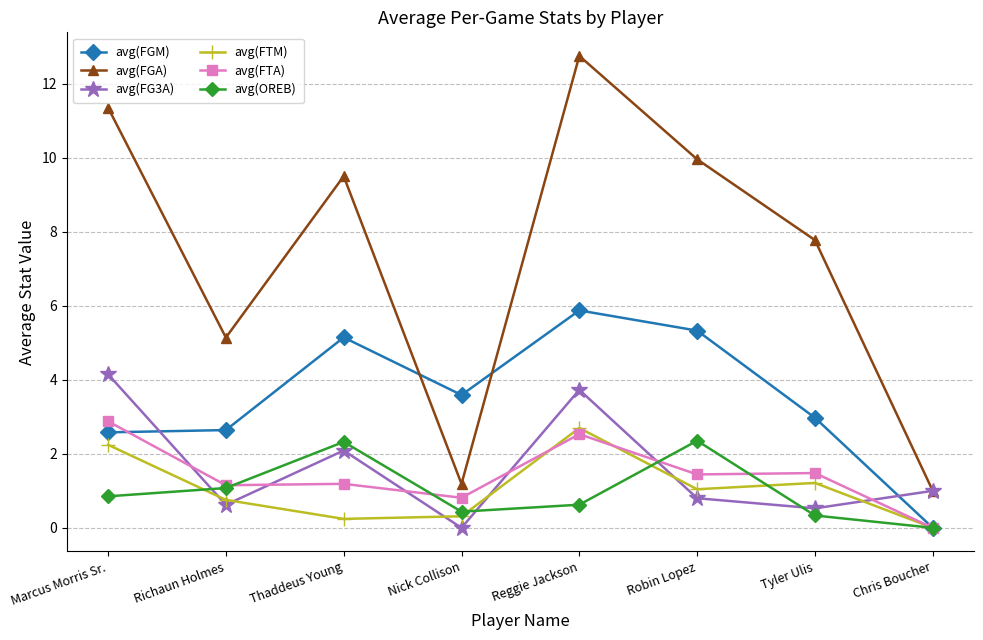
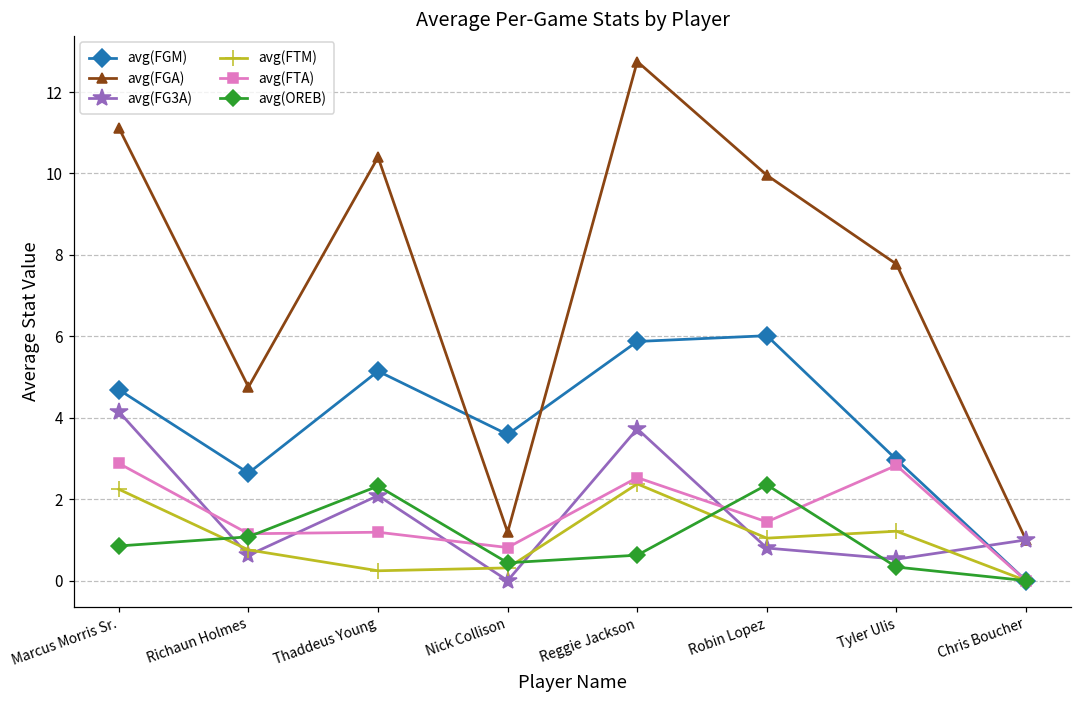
avg(FGM), Marcus Morris Sr.: 2.6 -> 4.7
avg(FGA), Marcus Morris Sr.: 11.4 -> 11.1
avg(FGA), Richaun Holmes: 5.1 -> 4.8
avg(FGA), Thaddeus Young: 9.5 -> 10.4
avg(FTM), Reggie Jackson: 2.7 -> 2.4
avg(FGM), Robin Lopez: 5.3 -> 6.0
avg(FTA), Tyler Ulis: 1.5 -> 2.8
